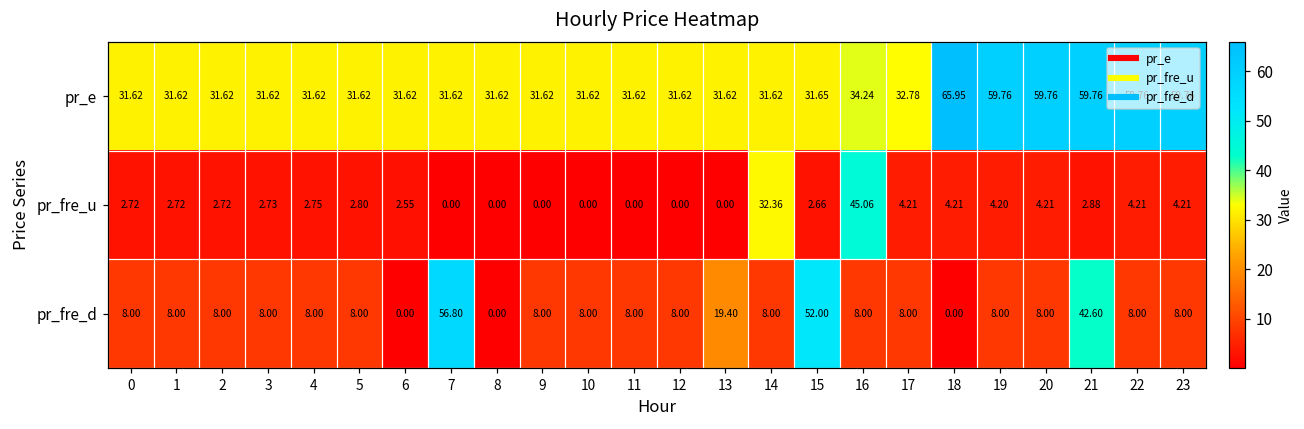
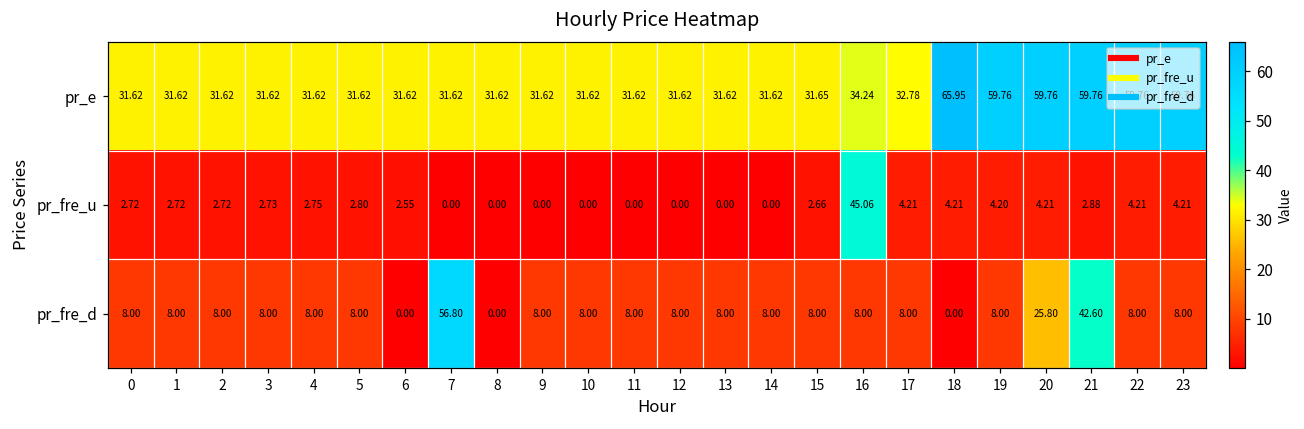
pr_fre_u, 14: 32.36 -> 0.00
pr_fre_d, 13: 19.40 -> 8.00
pr_fre_d, 15: 52.00 -> 8.00
pr_fre_d, 20: 8.00 -> 25.80
